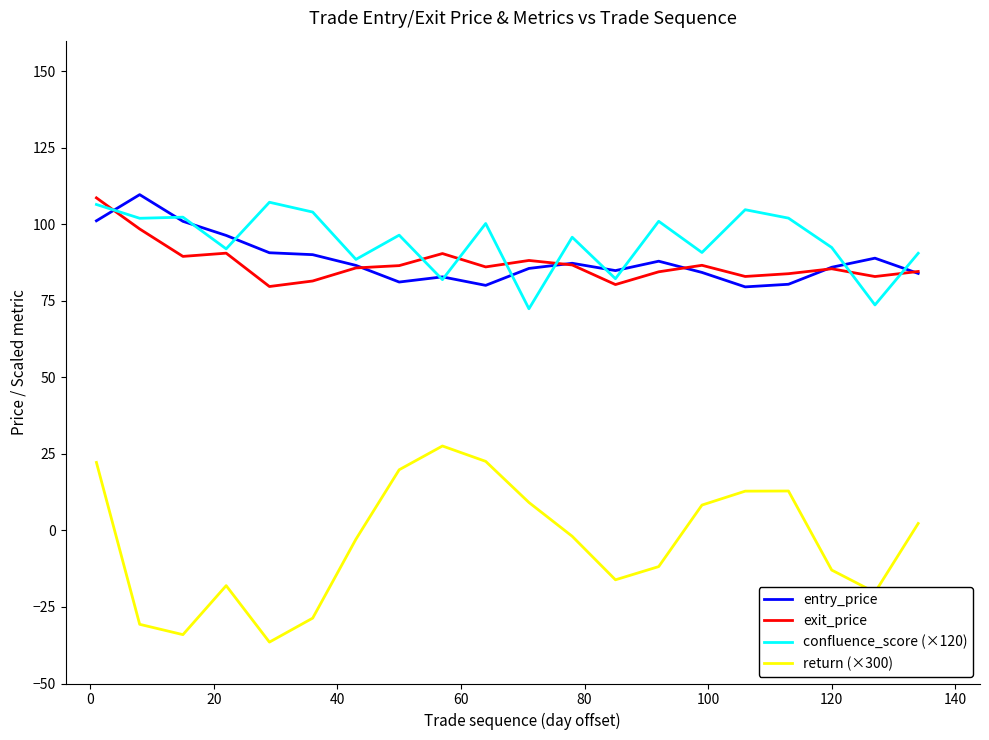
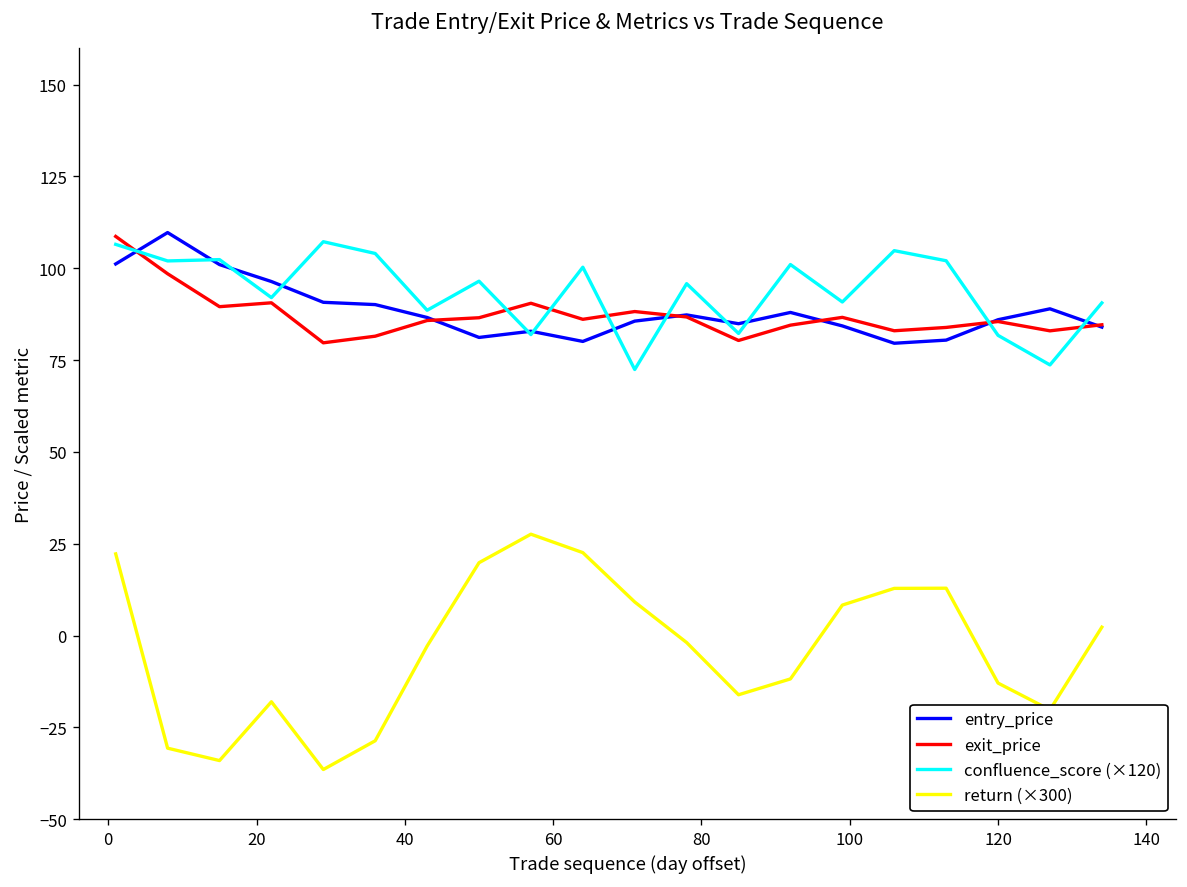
confluence_score (×120), 120: 92 -> 82
